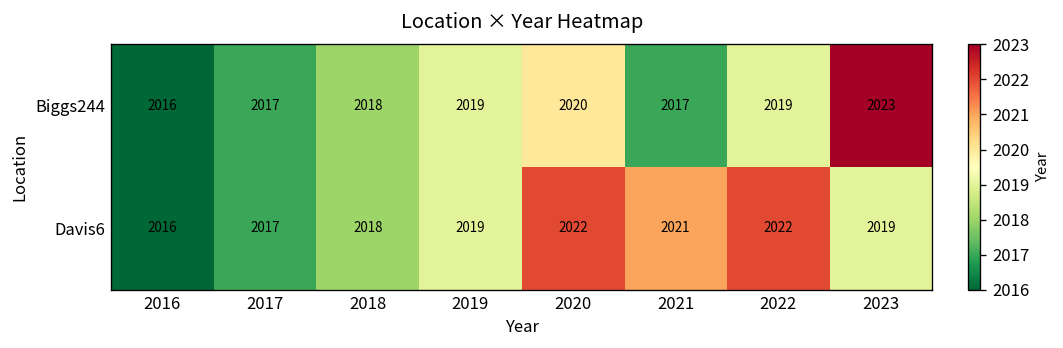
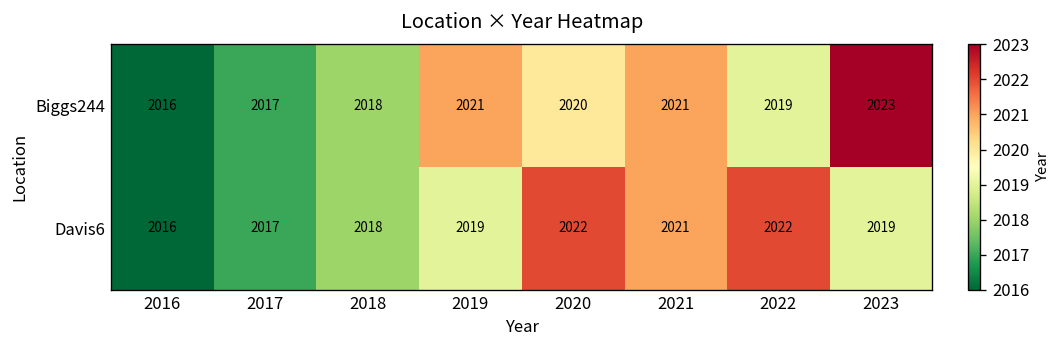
Biggs244, 2019: 2019 -> 2021
Biggs244, 2021: 2017 -> 2021
